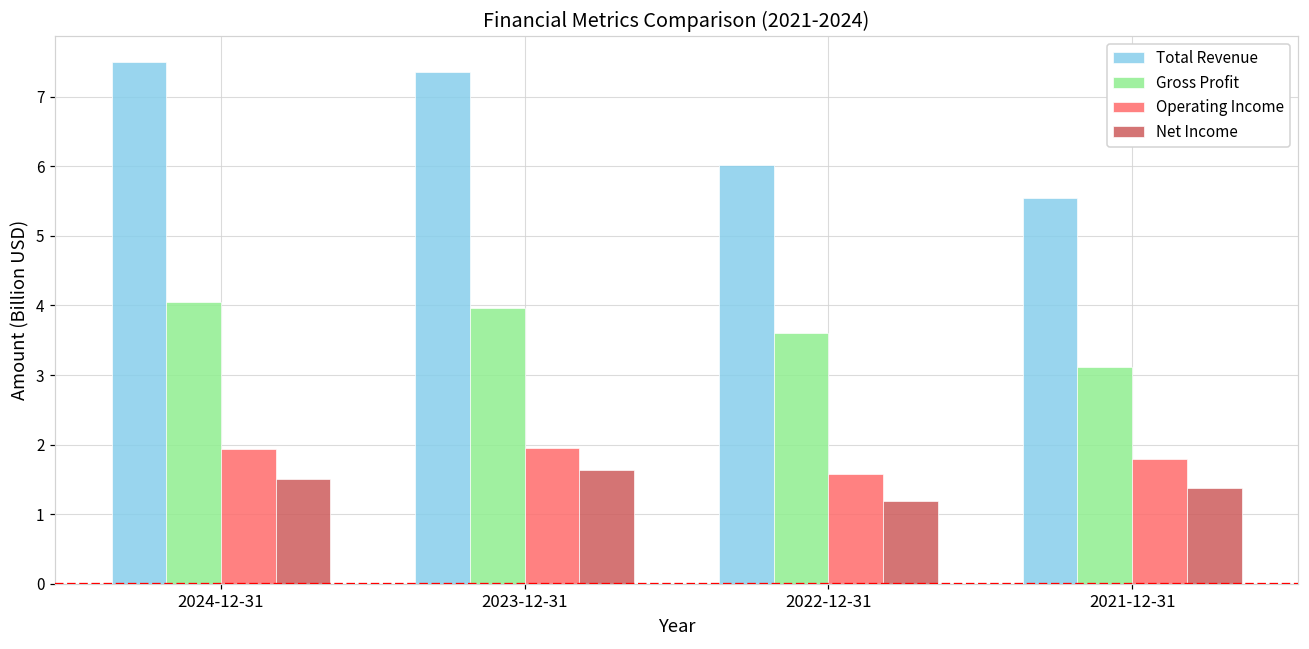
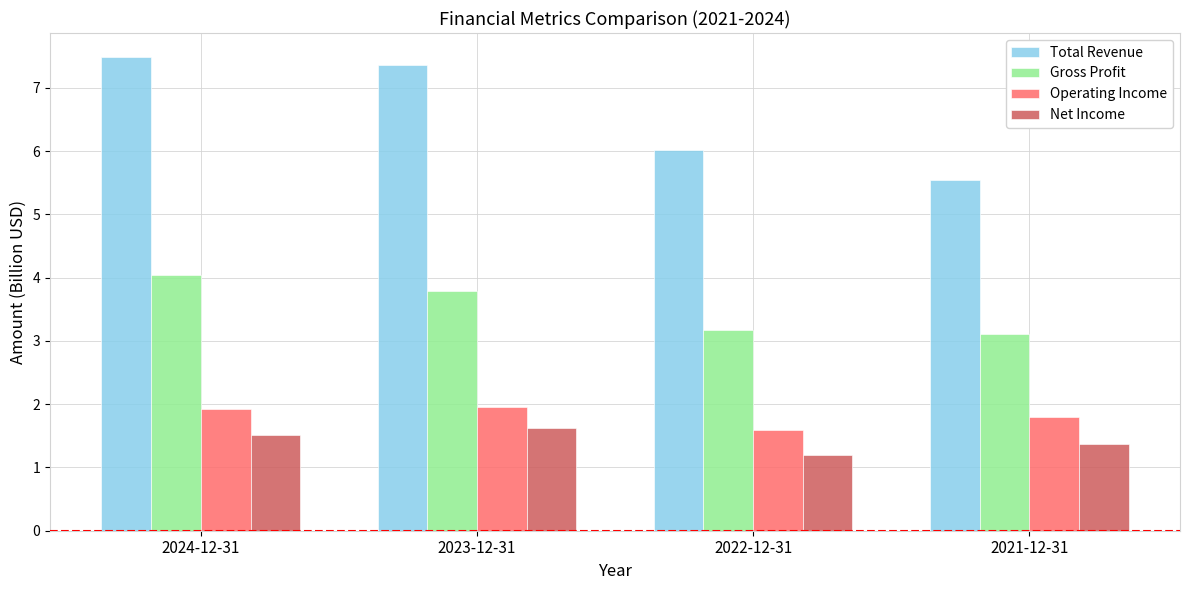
Gross Profit, 2023-12-31: 4.0 -> 3.8
Gross Profit, 2022-12-31: 3.6 -> 3.2
